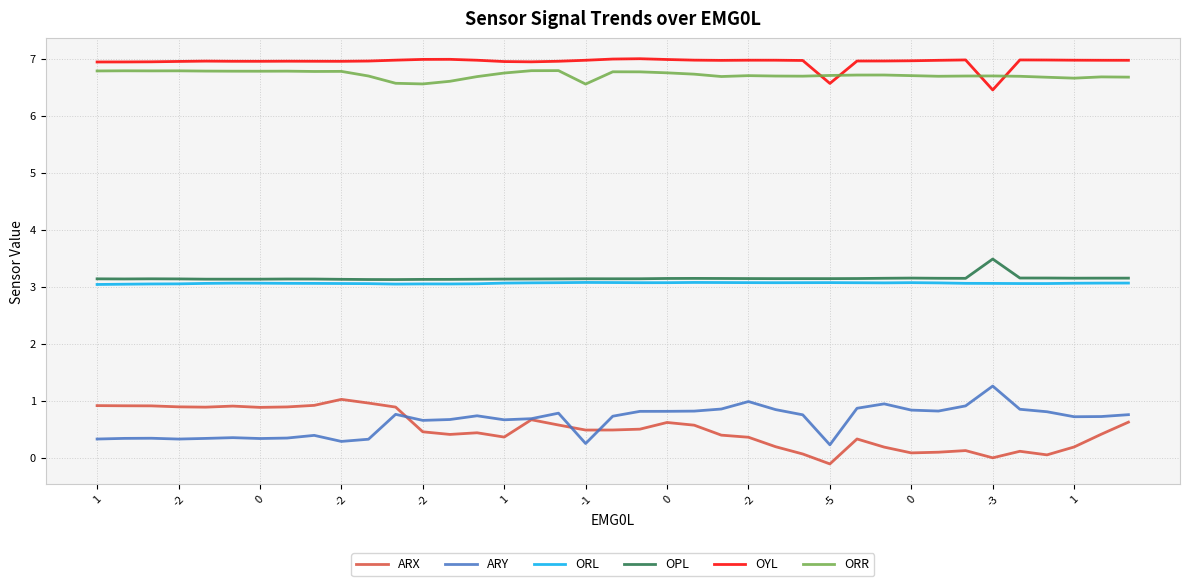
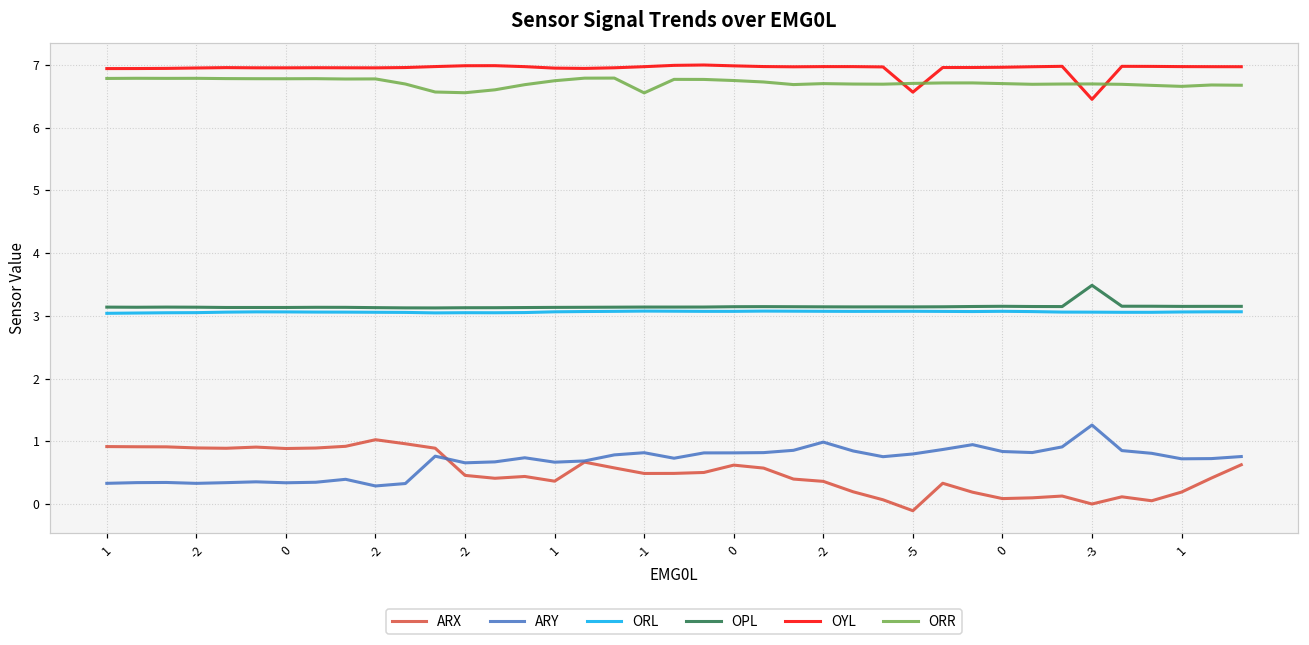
ARY, -1: 0.3 -> 0.8
ARY, -5: 0.2 -> 0.8
